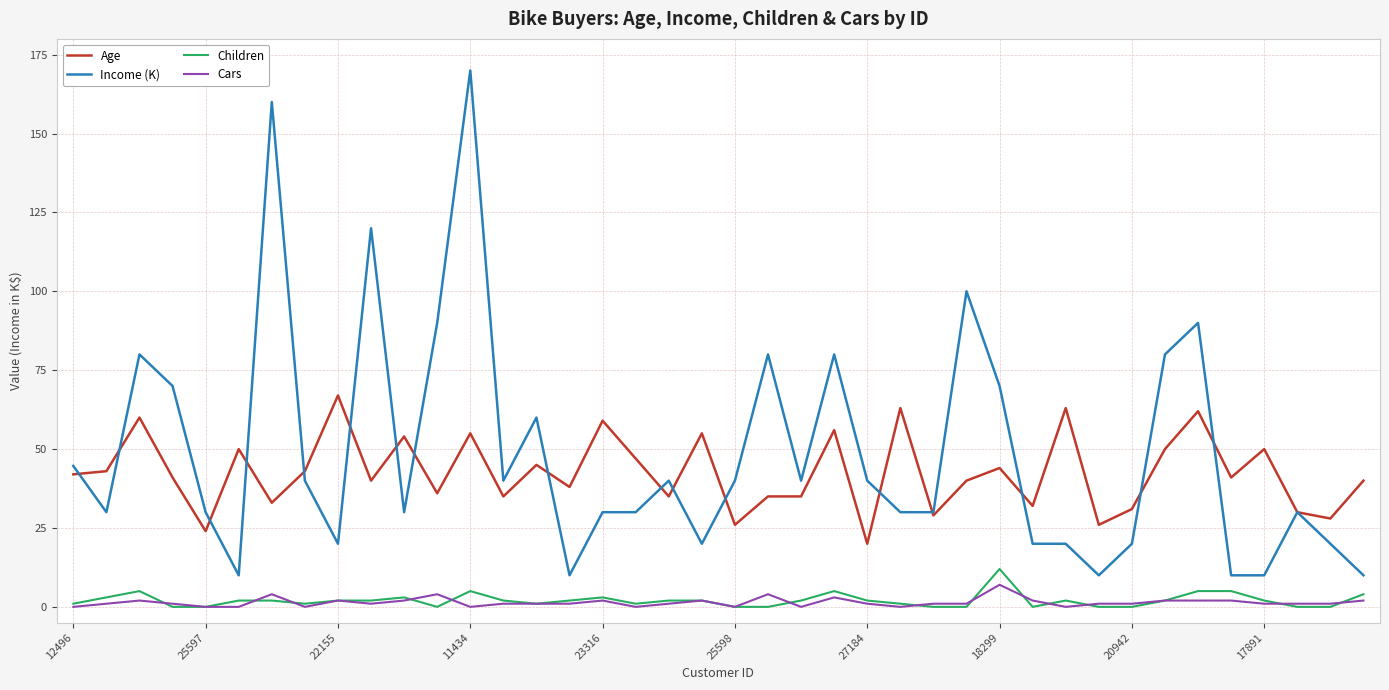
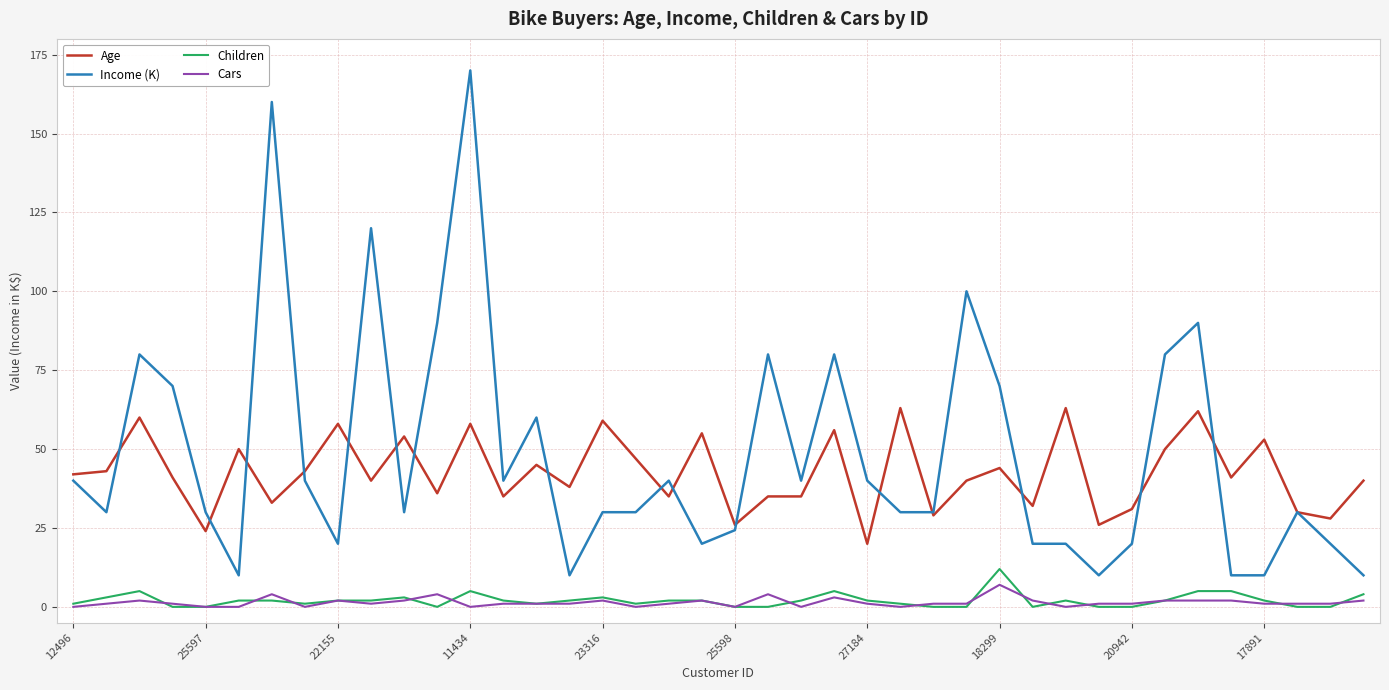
Income (K), 12496: 45 -> 40
Age, 22155: 67 -> 58
Age, 11434: 55 -> 58
Income (K), 25598: 40 -> 24
Age, 17891: 50 -> 53
